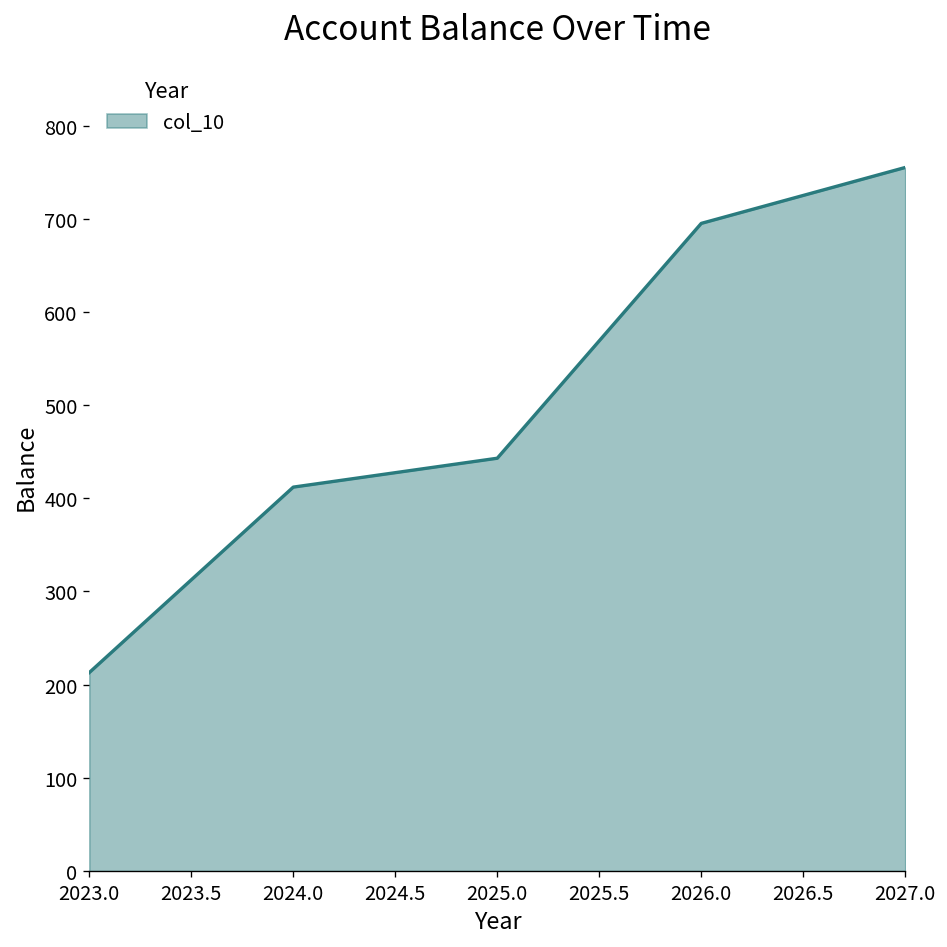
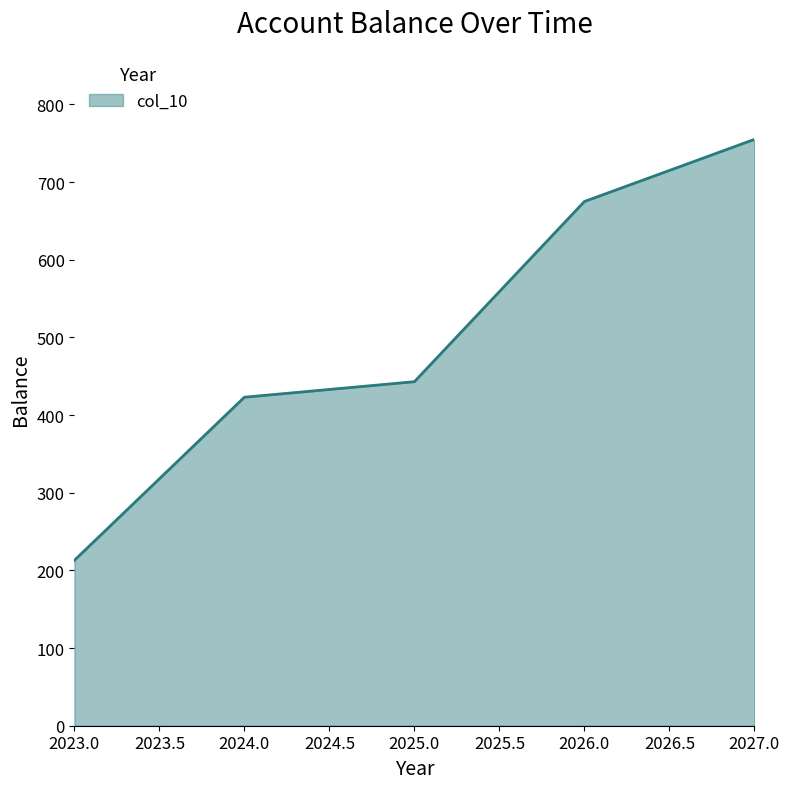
2024.0: 410 -> 420
2026.0: 700 -> 680
